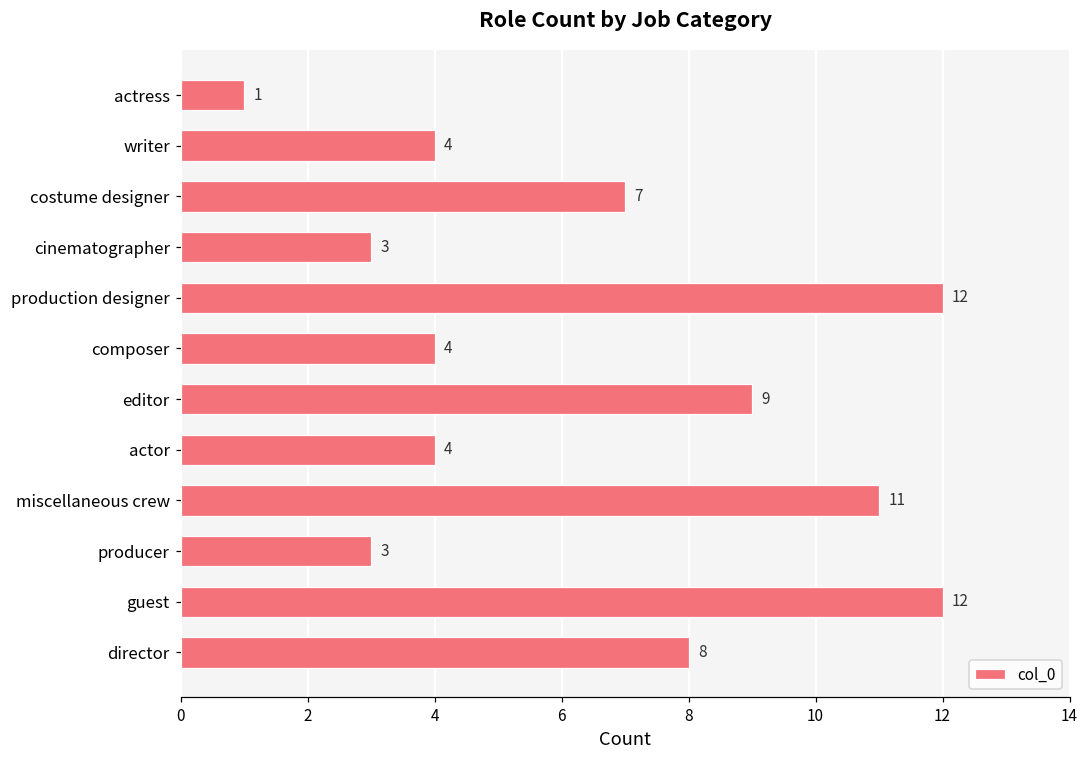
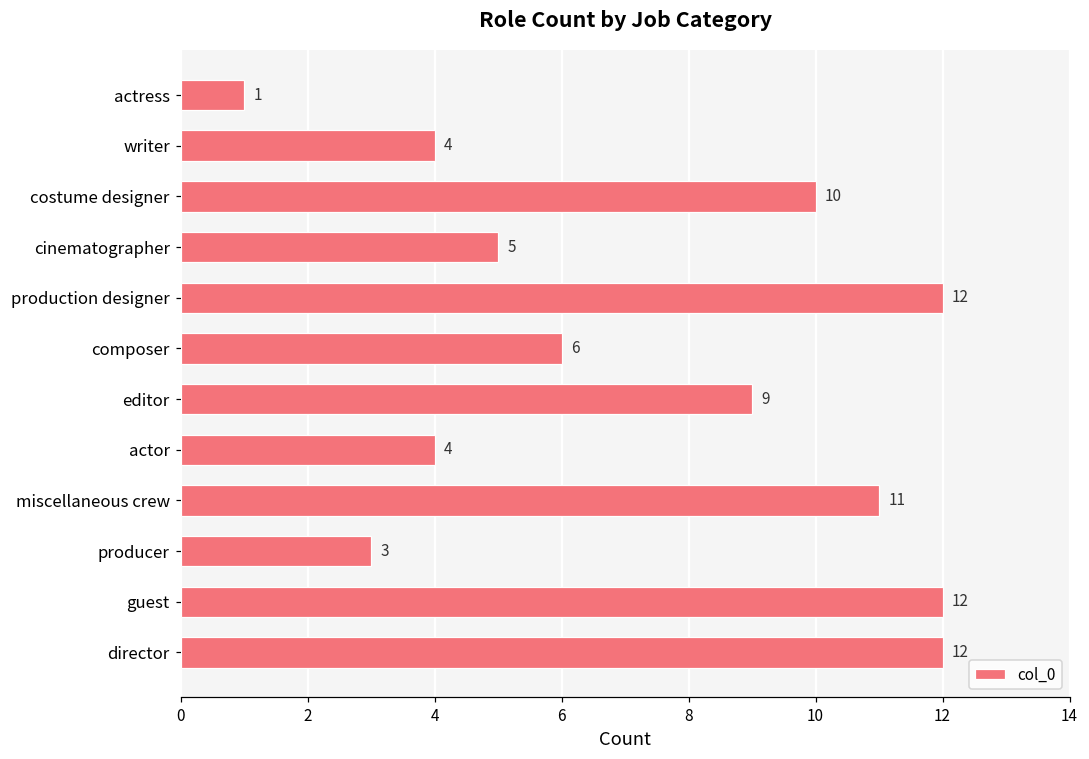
costume designer: 7 -> 10
cinematographer: 3 -> 5
composer: 4 -> 6
director: 8 -> 12
